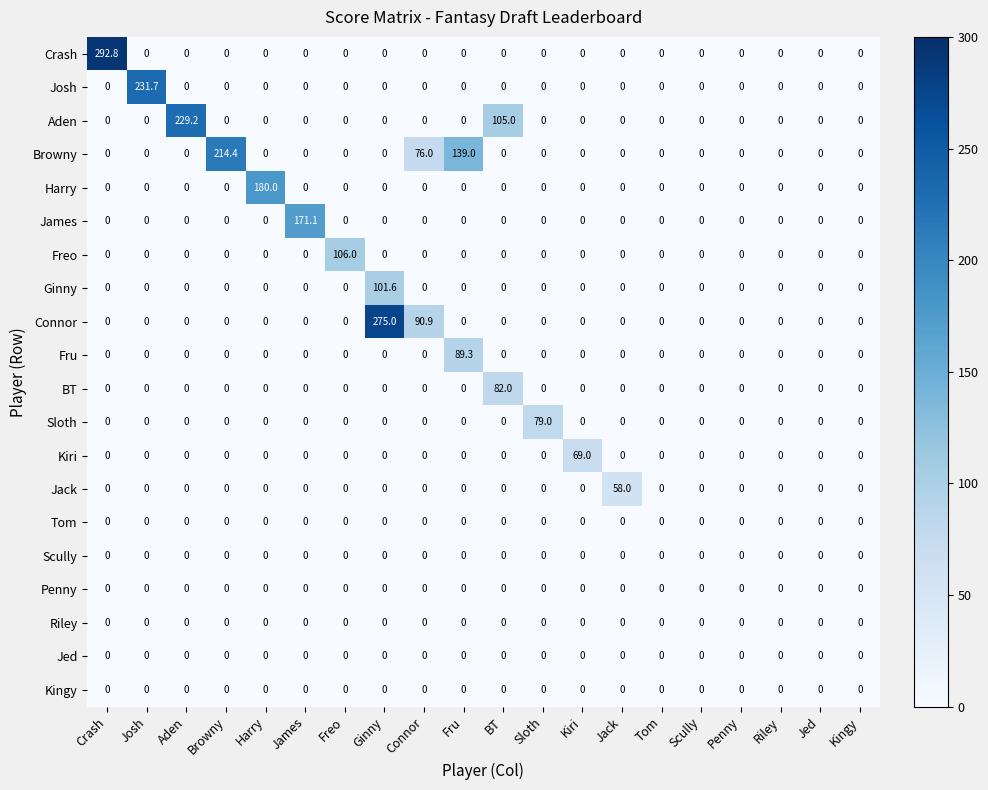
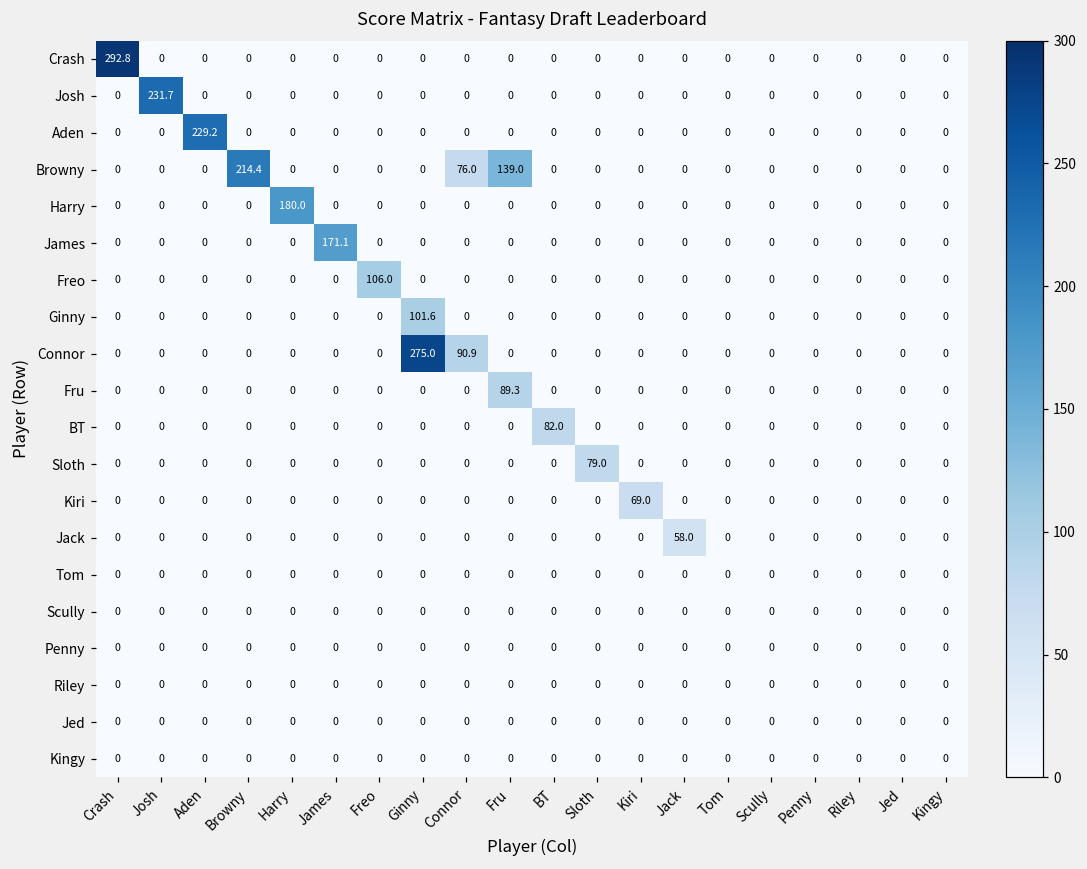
Aden, BT: 105.0 -> 0
